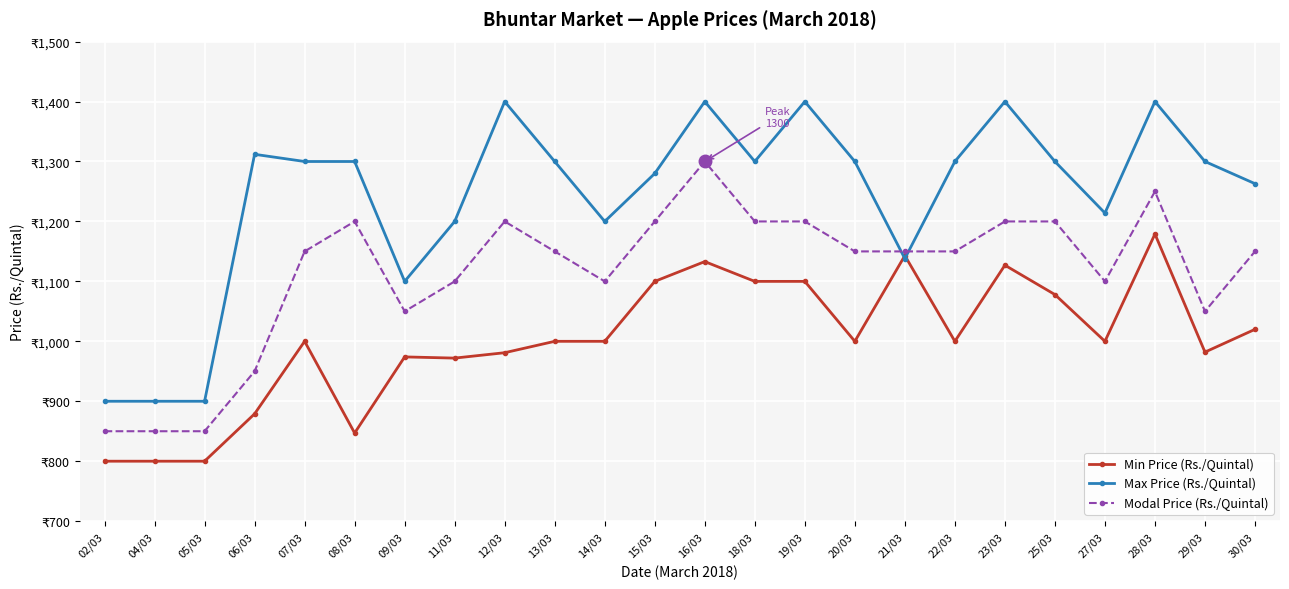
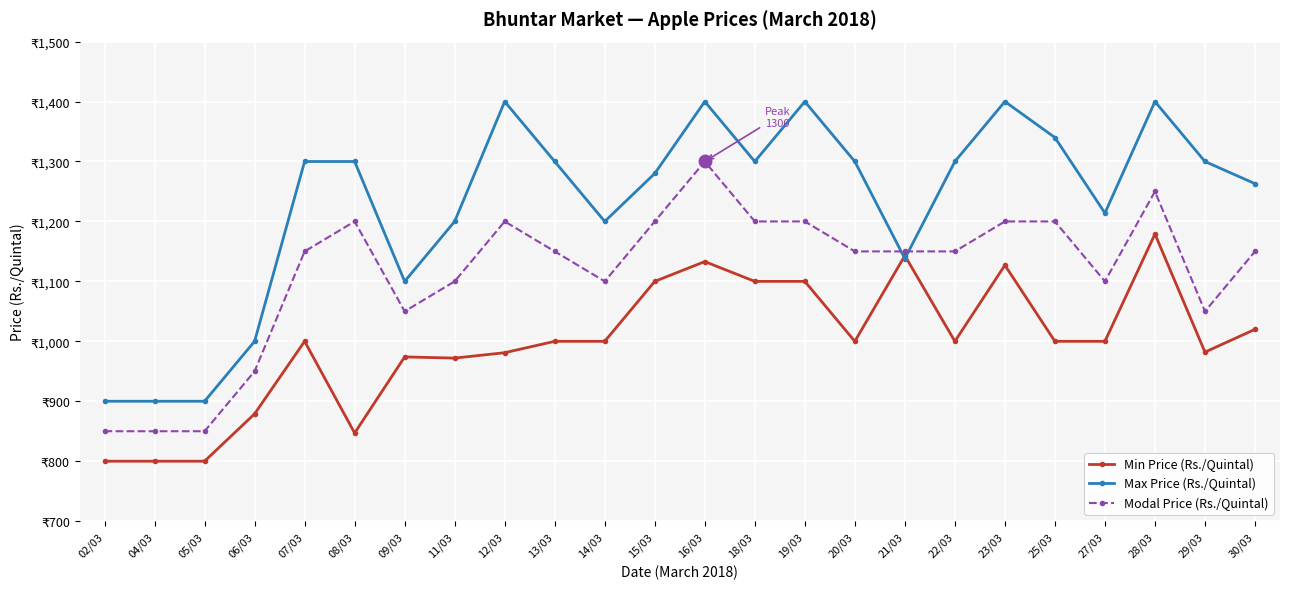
Max Price (Rs./Quintal), 06/03: ₹1,310 -> ₹1,000
Min Price (Rs./Quintal), 25/03: ₹1,080 -> ₹1,000
Max Price (Rs./Quintal), 25/03: ₹1,300 -> ₹1,340
